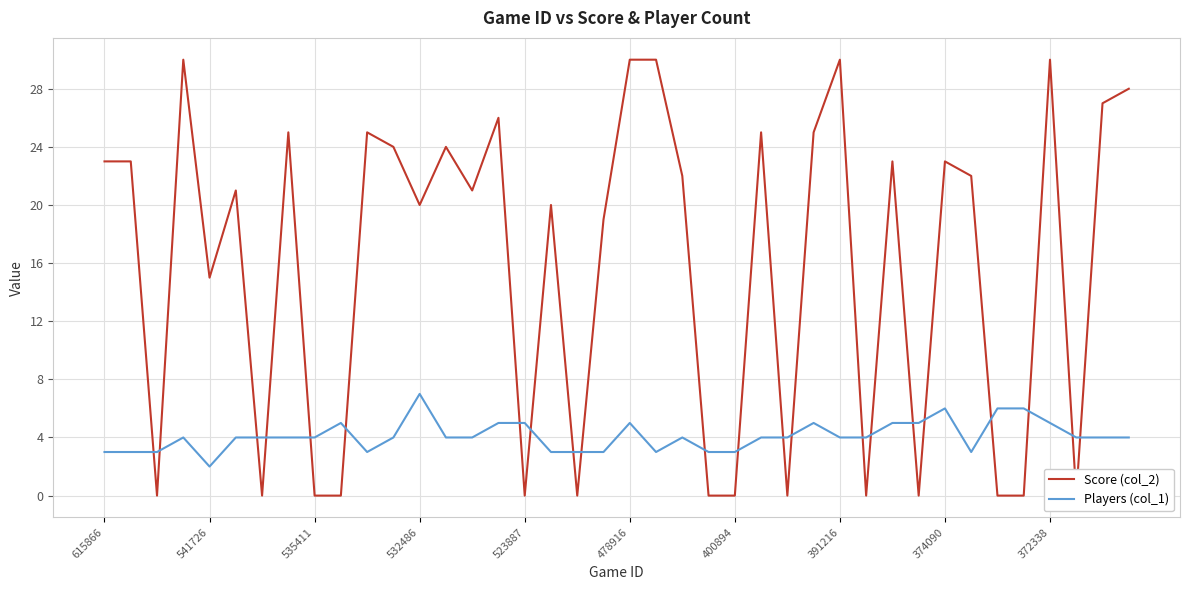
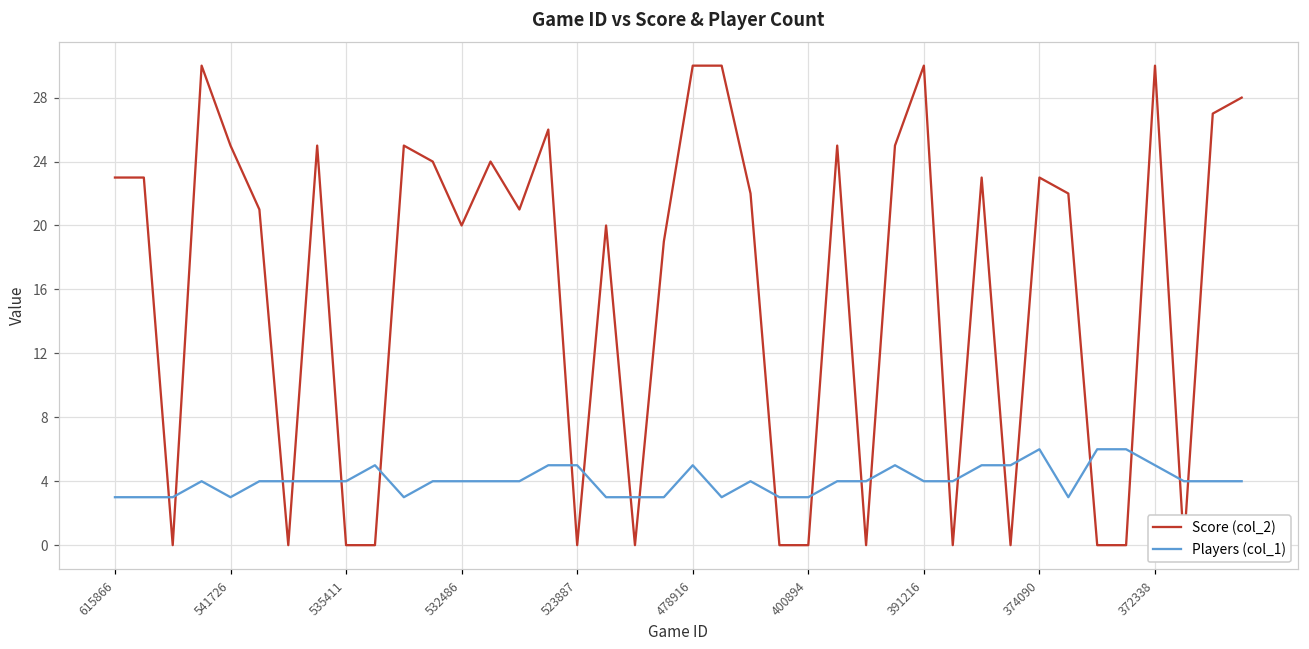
Score (col_2), 541726: 15 -> 25
Players (col_1), 541726: 2 -> 3
Players (col_1), 532486: 7 -> 4
